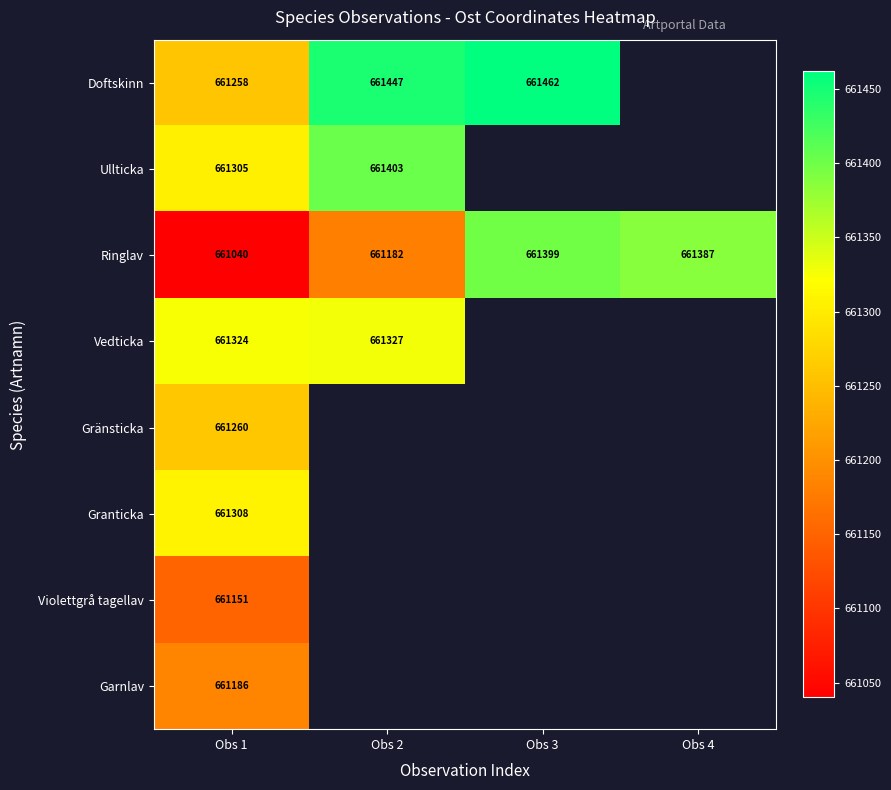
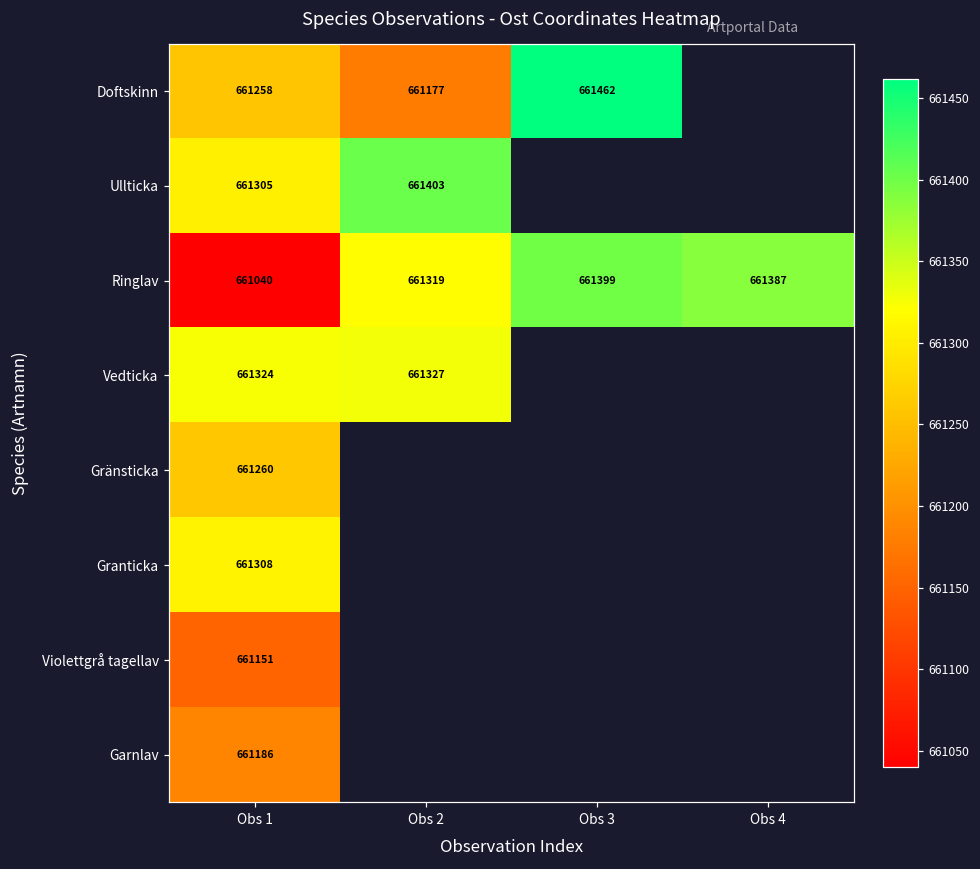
Doftskinn, Obs 2: 661447 -> 661177
Ringlav, Obs 2: 661182 -> 661319
